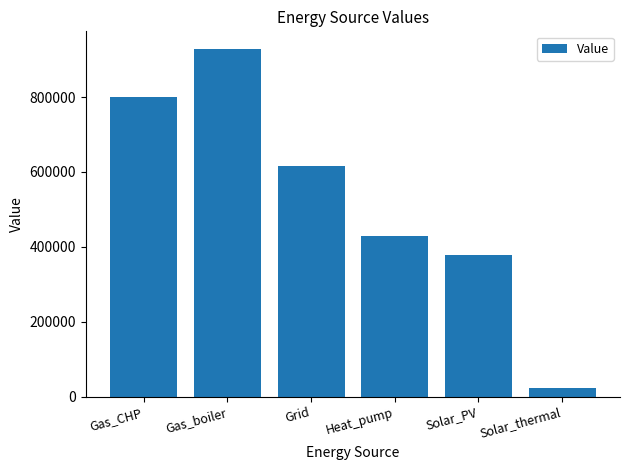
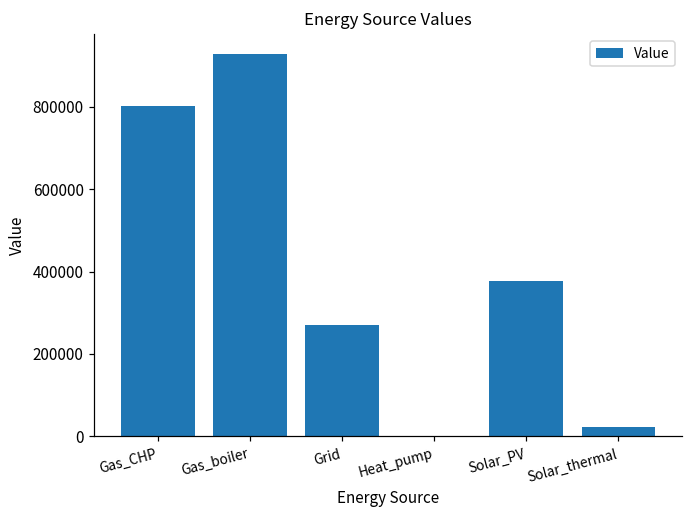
Grid: 620000 -> 270000
Heat_pump: 430000 -> 0
